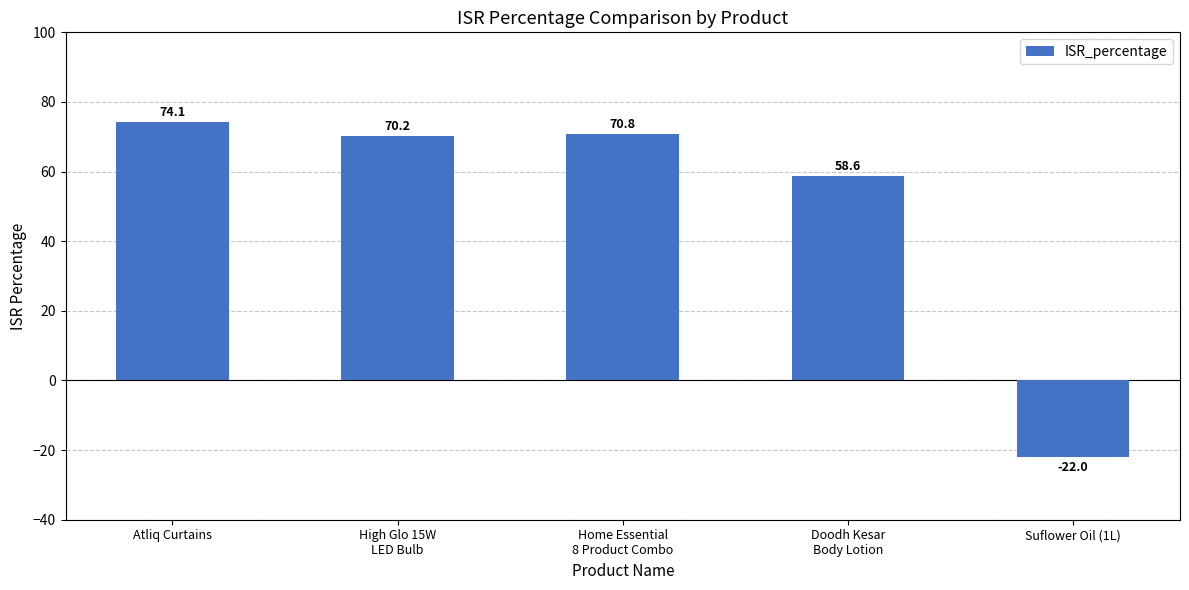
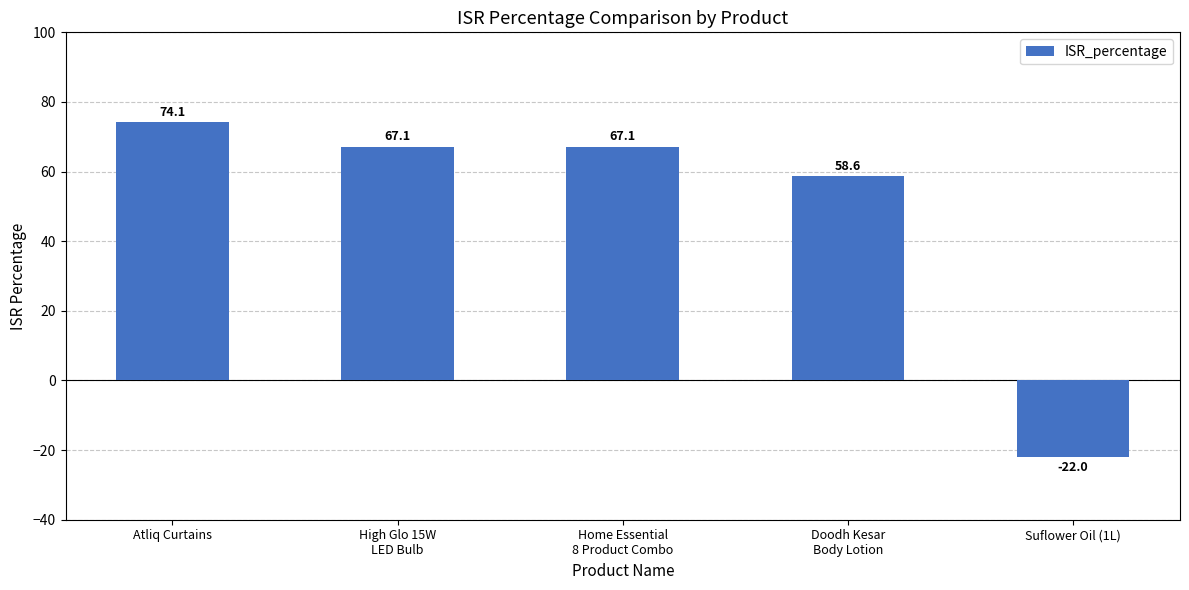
High Glo 15W LED Bulb: 70.2 -> 67.1
Home Essential 8 Product Combo: 70.8 -> 67.1
